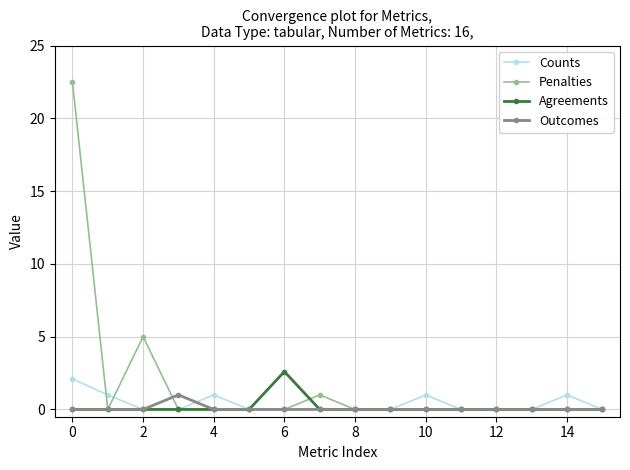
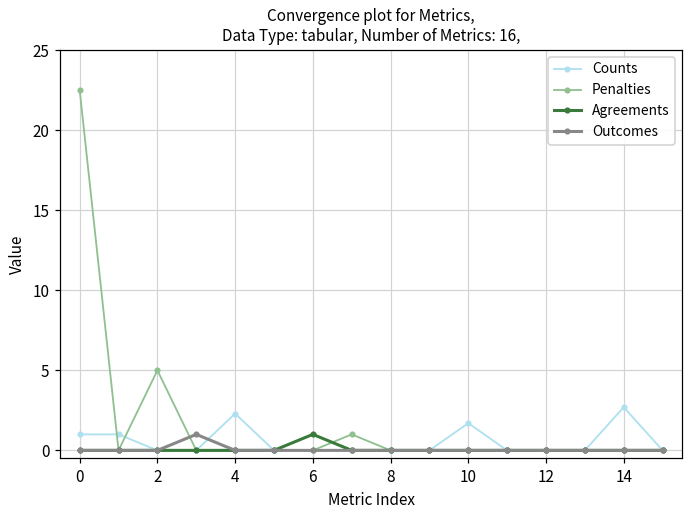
Counts, 0: 2.1 -> 1.0
Counts, 4: 1.0 -> 2.3
Agreements, 6: 2.6 -> 1.0
Counts, 10: 1.0 -> 1.7
Counts, 14: 1.0 -> 2.7
